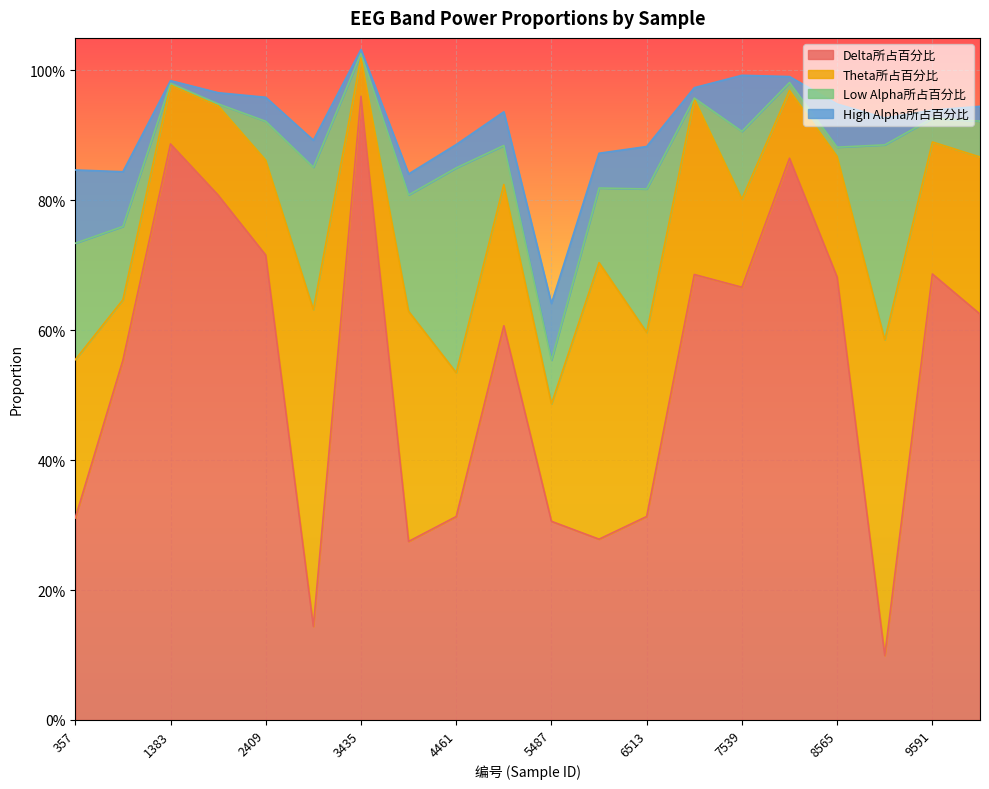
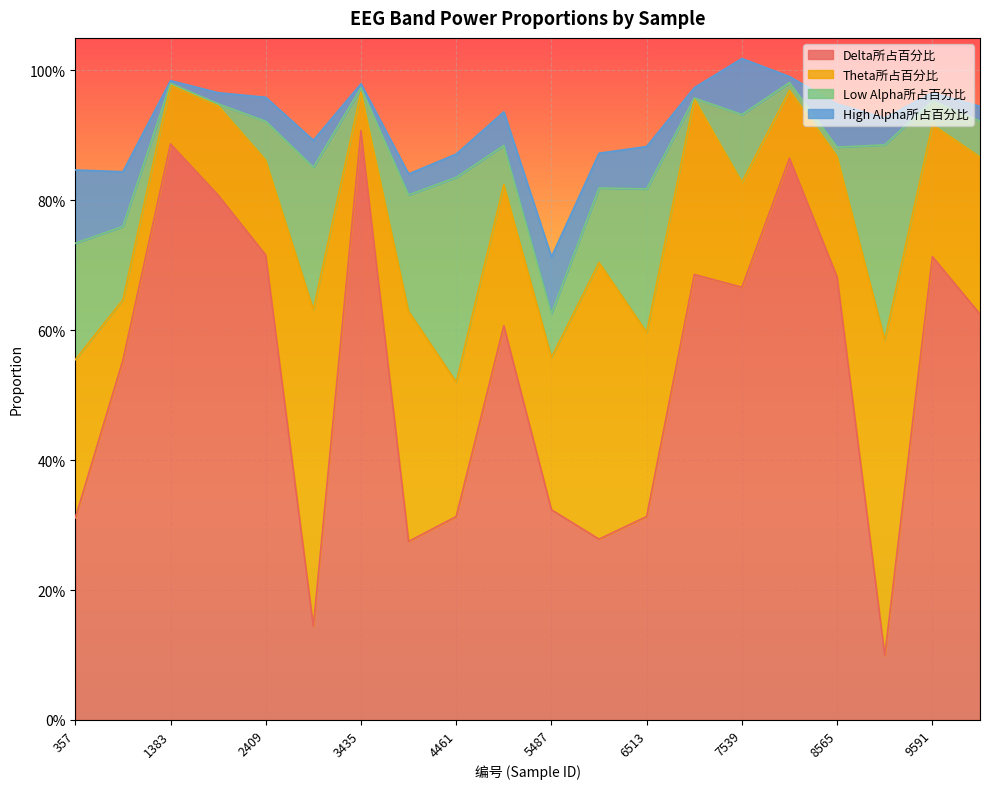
Delta所占百分比, 3435: 96% -> 91%
Theta所占百分比, 4461: 22% -> 21%
Delta所占百分比, 5487: 31% -> 32%
Theta所占百分比, 5487: 18% -> 23%
Theta所占百分比, 7539: 14% -> 16%
Delta所占百分比, 9591: 69% -> 71%
